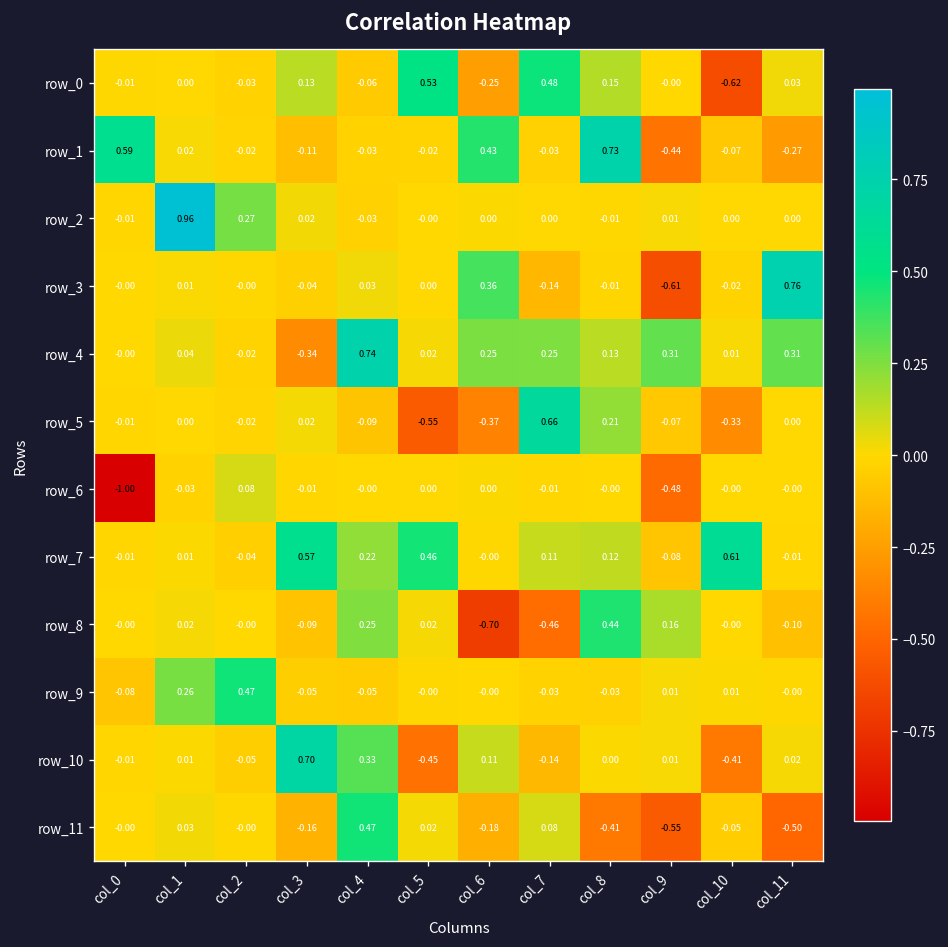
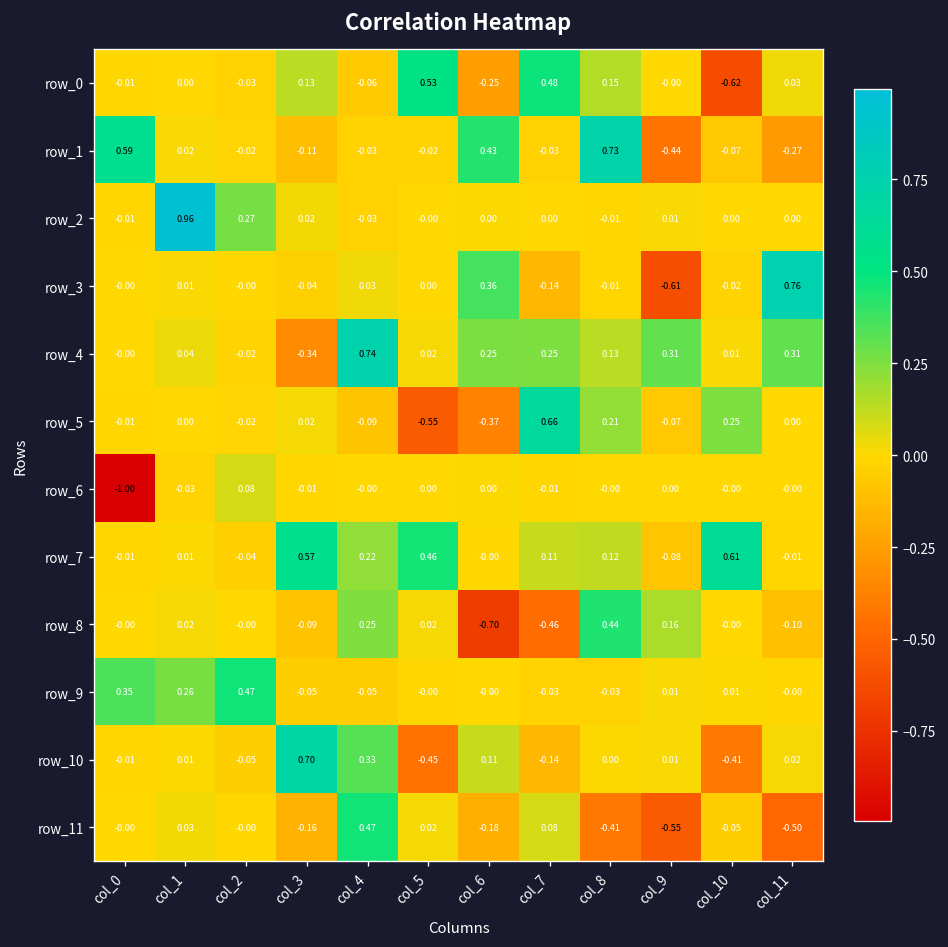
row_5, col_10: -0.33 -> 0.25
row_6, col_9: -0.48 -> 0.00
row_9, col_0: -0.08 -> 0.35
